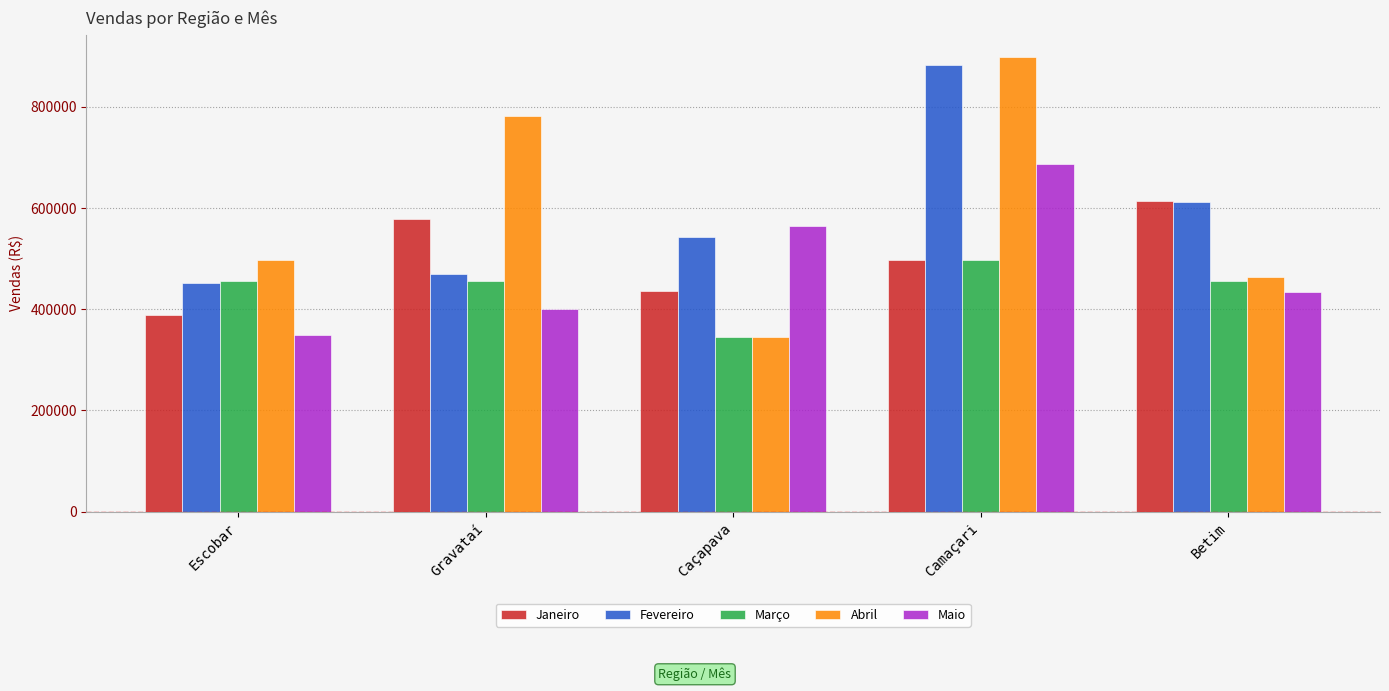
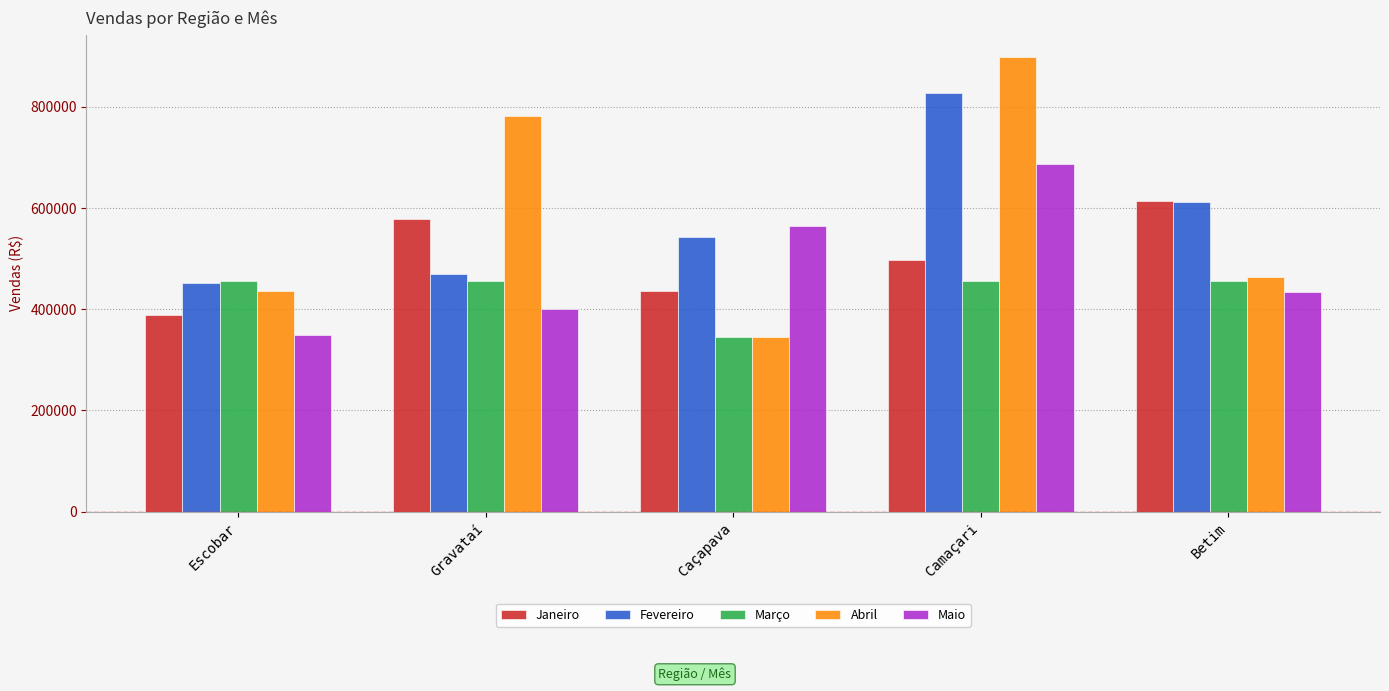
Abril, Escobar: 500000 -> 440000
Fevereiro, Camaçari: 880000 -> 830000
Março, Camaçari: 500000 -> 460000
